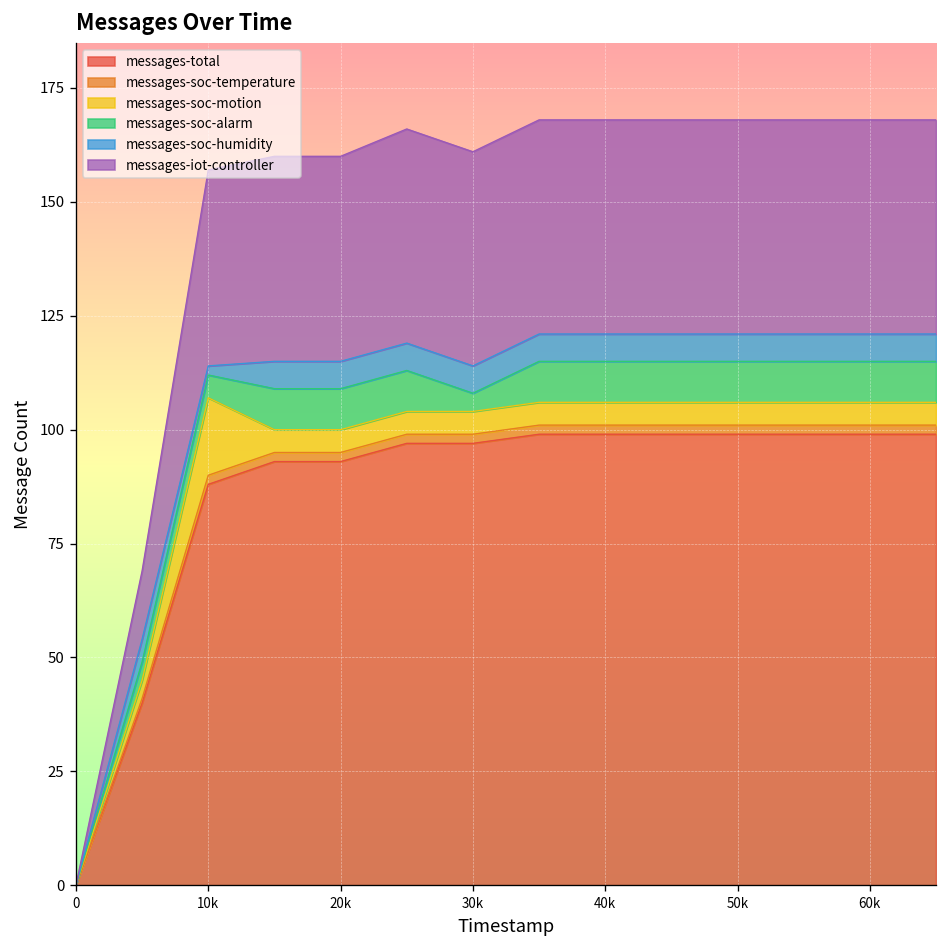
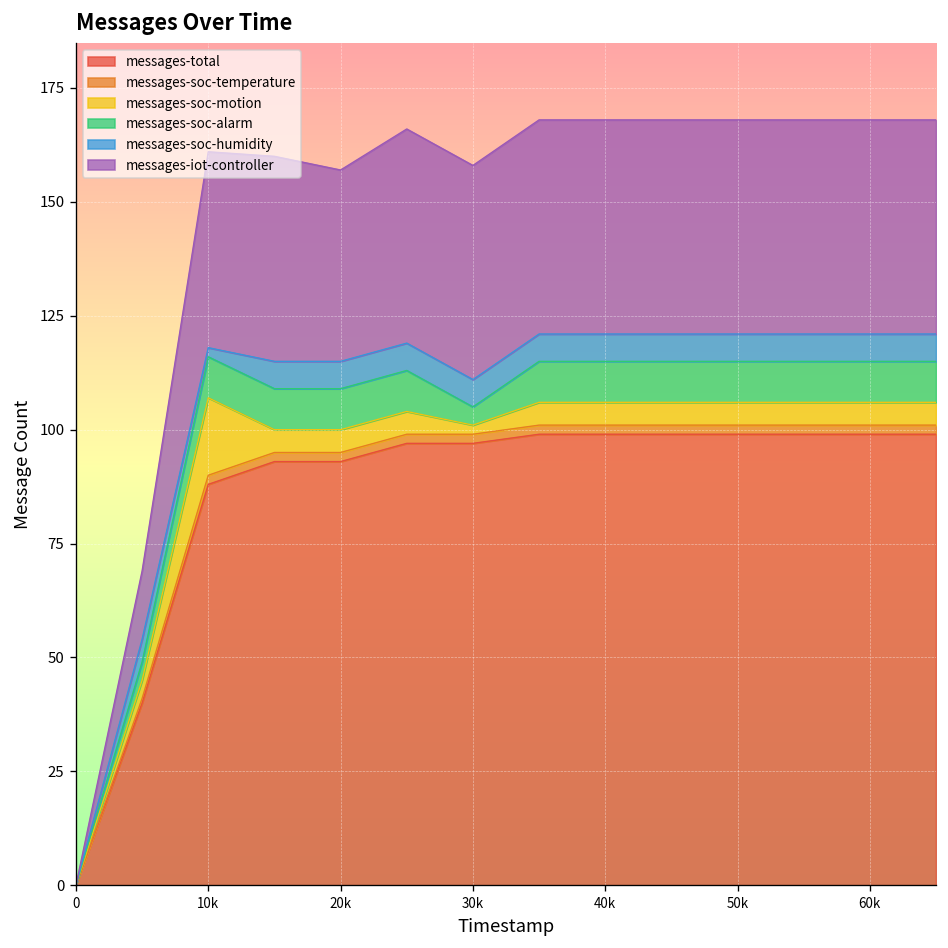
messages-soc-alarm, 10k: 5 -> 9
messages-iot-controller, 20k: 45 -> 42
messages-soc-motion, 30k: 5 -> 2
